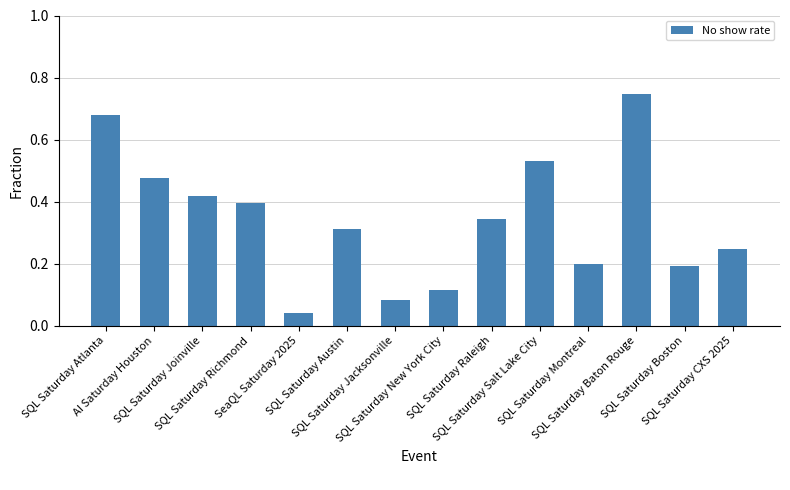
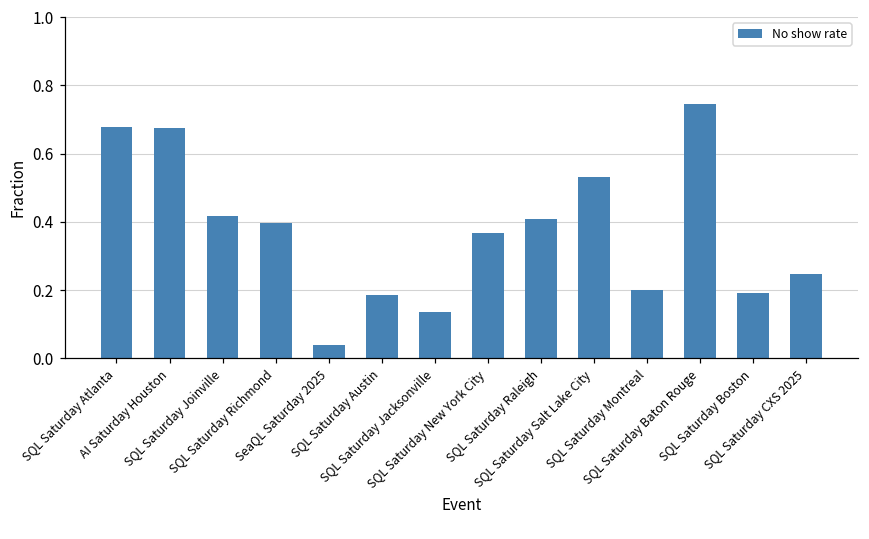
AI Saturday Houston: 0.48 -> 0.67
SQL Saturday Austin: 0.31 -> 0.19
SQL Saturday Jacksonville: 0.08 -> 0.14
SQL Saturday New York City: 0.12 -> 0.37
SQL Saturday Raleigh: 0.34 -> 0.41
